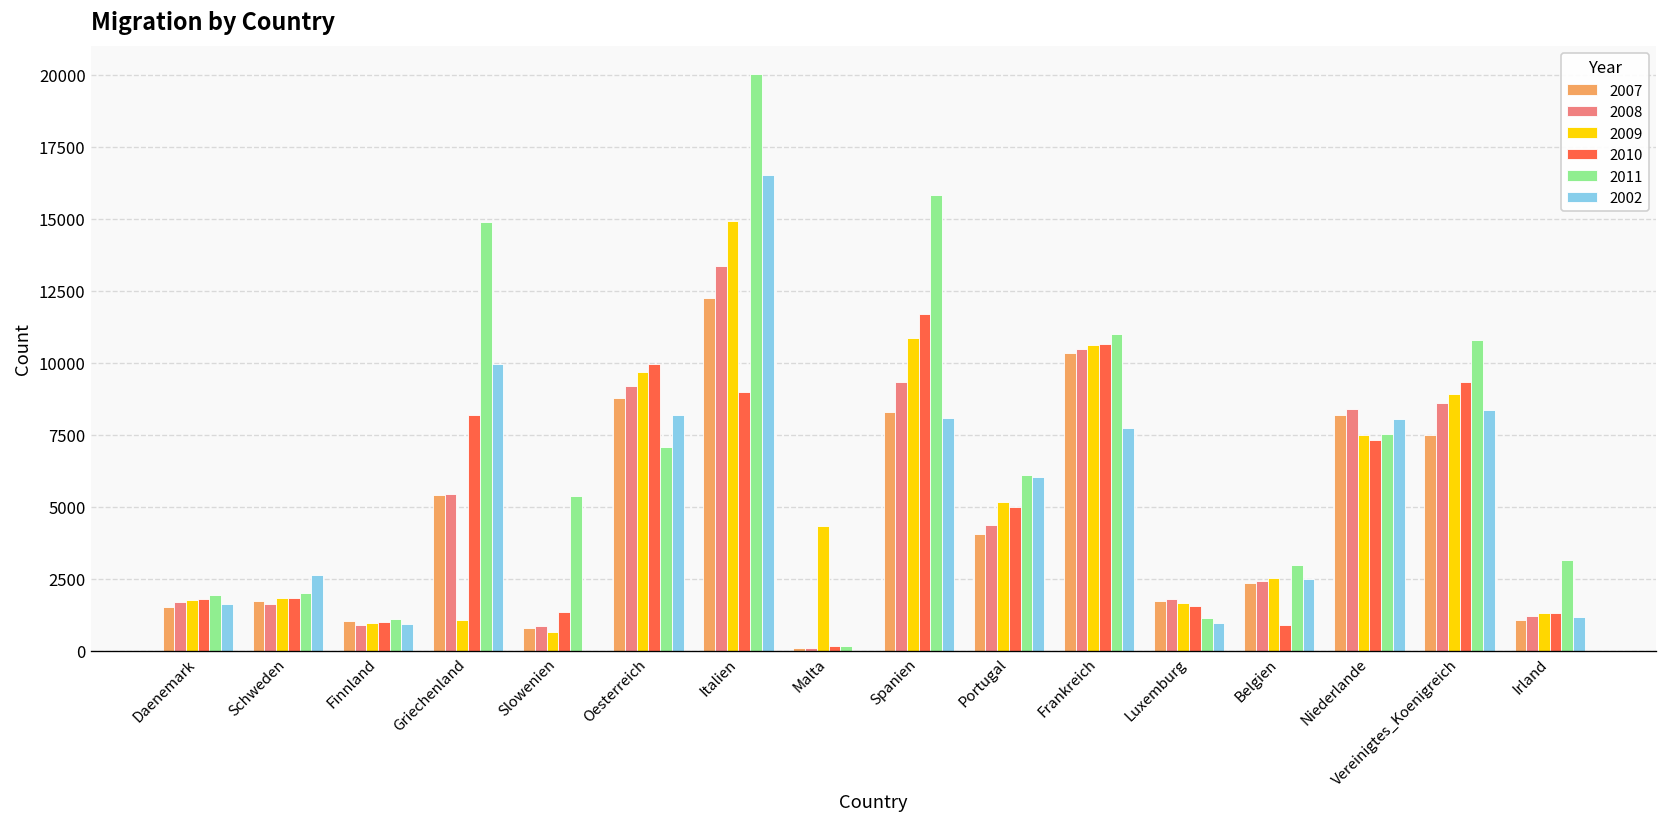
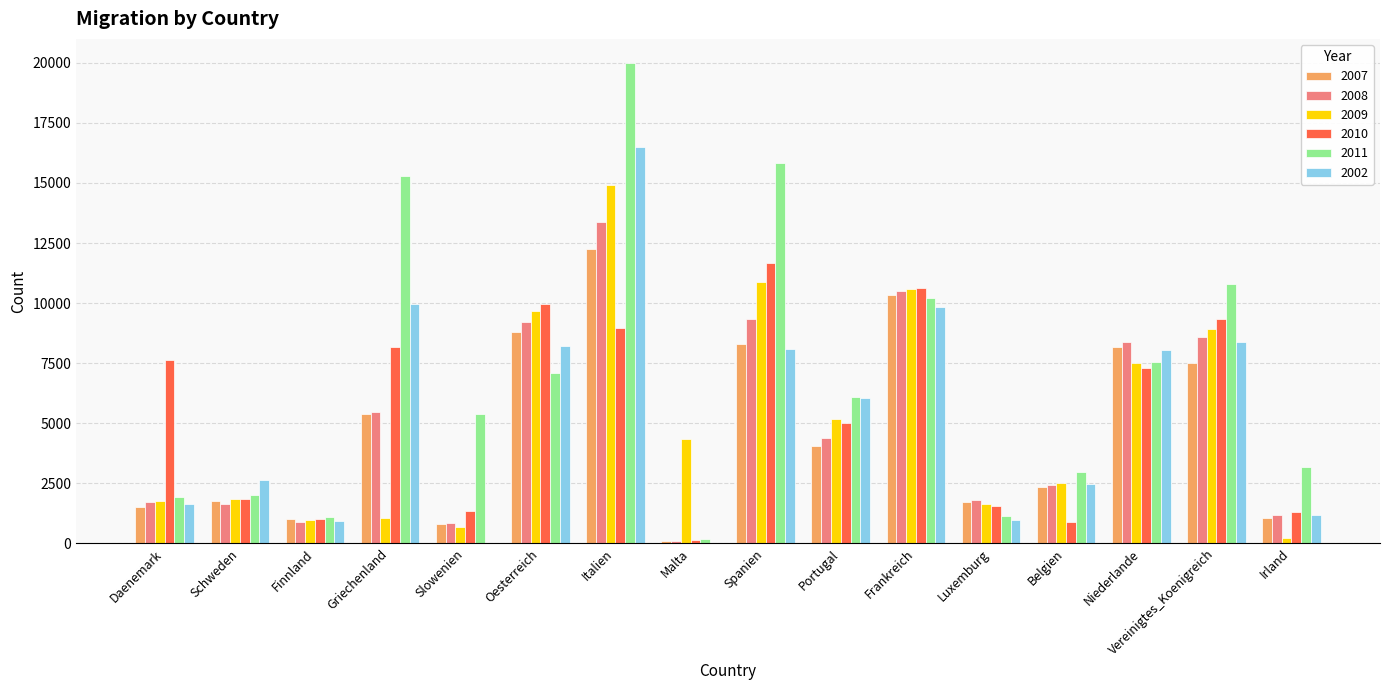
2010, Daenemark: 1800 -> 7600
2011, Griechenland: 14900 -> 15300
2011, Frankreich: 11000 -> 10200
2002, Frankreich: 7700 -> 9800
2009, Irland: 1300 -> 200
